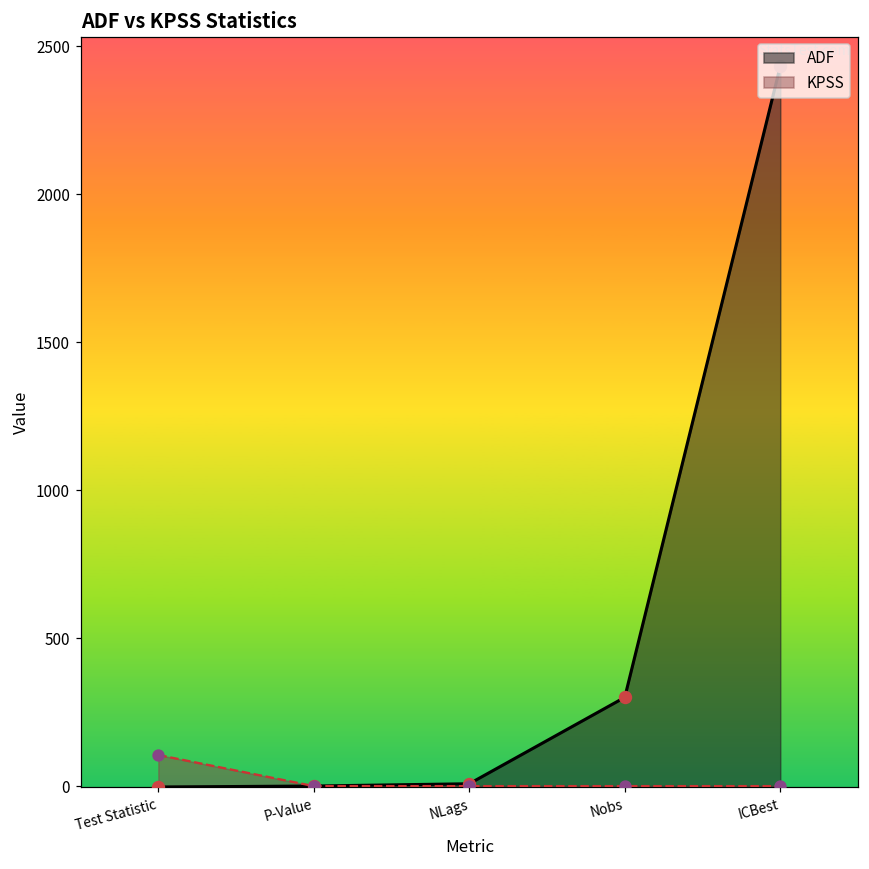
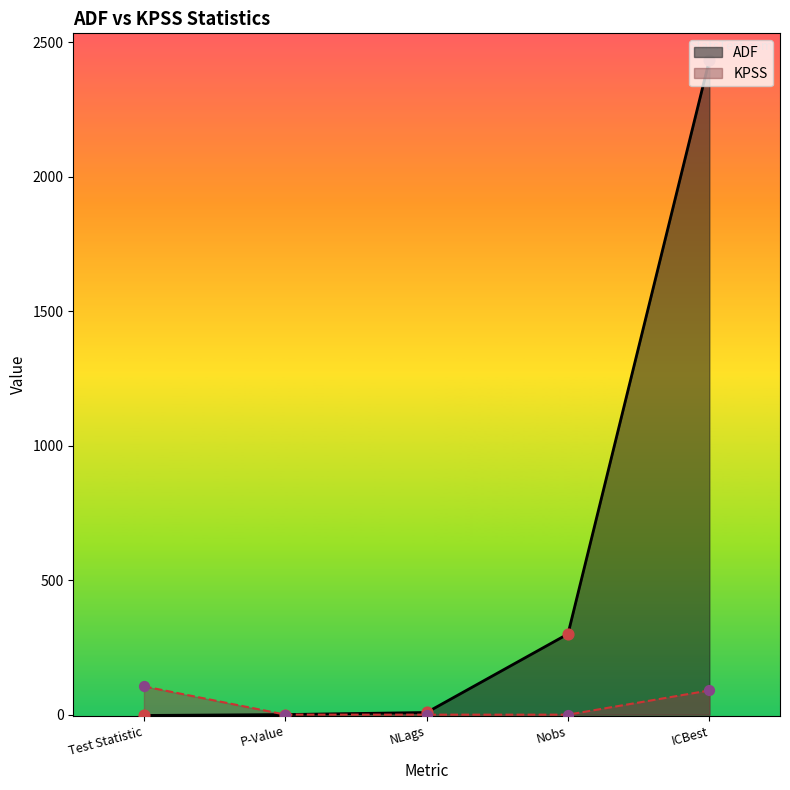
KPSS, ICBest: 0 -> 90
